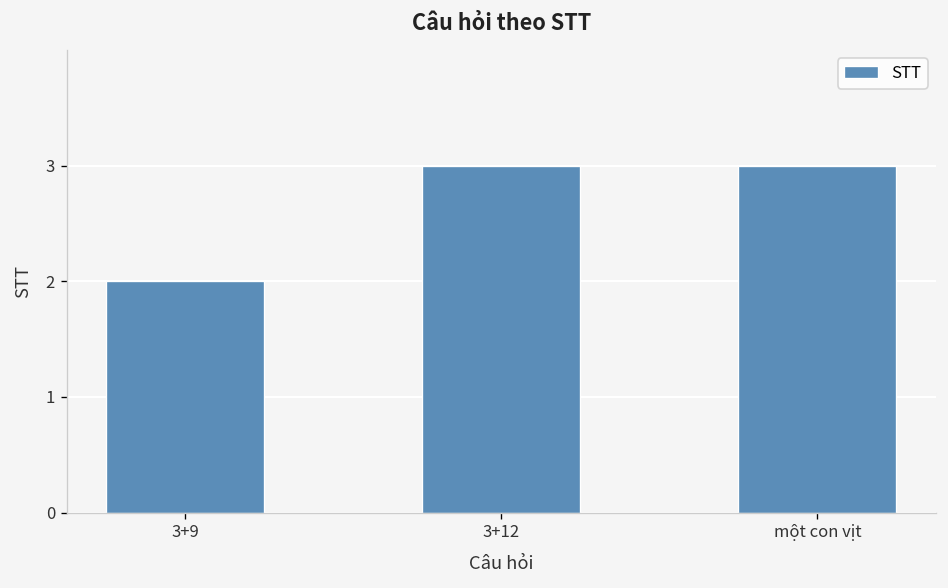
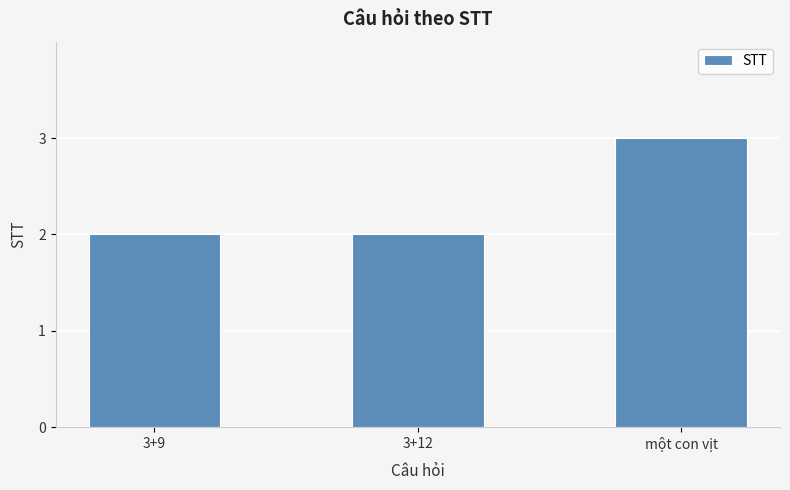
3+12: 3 -> 2
